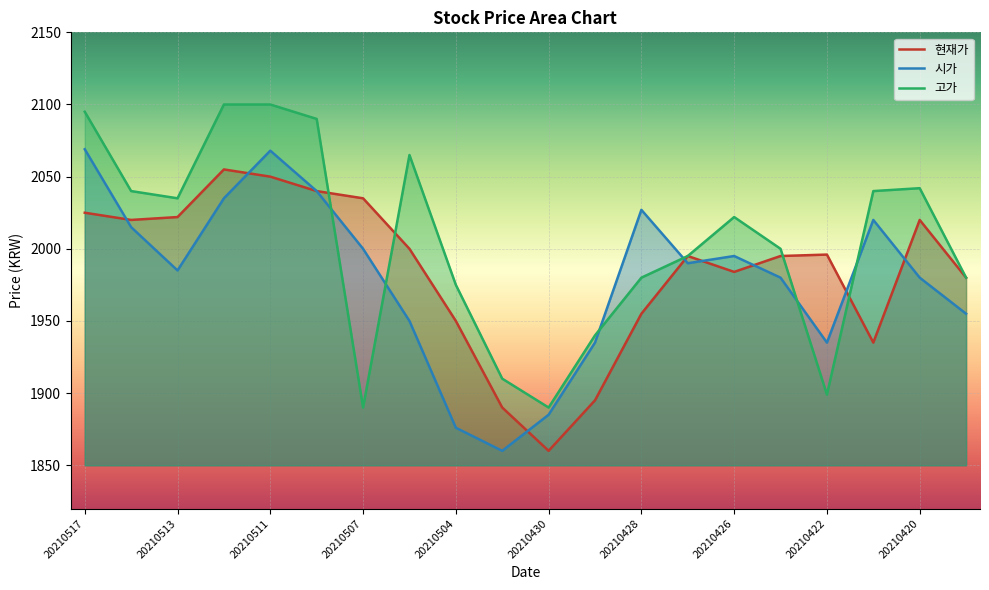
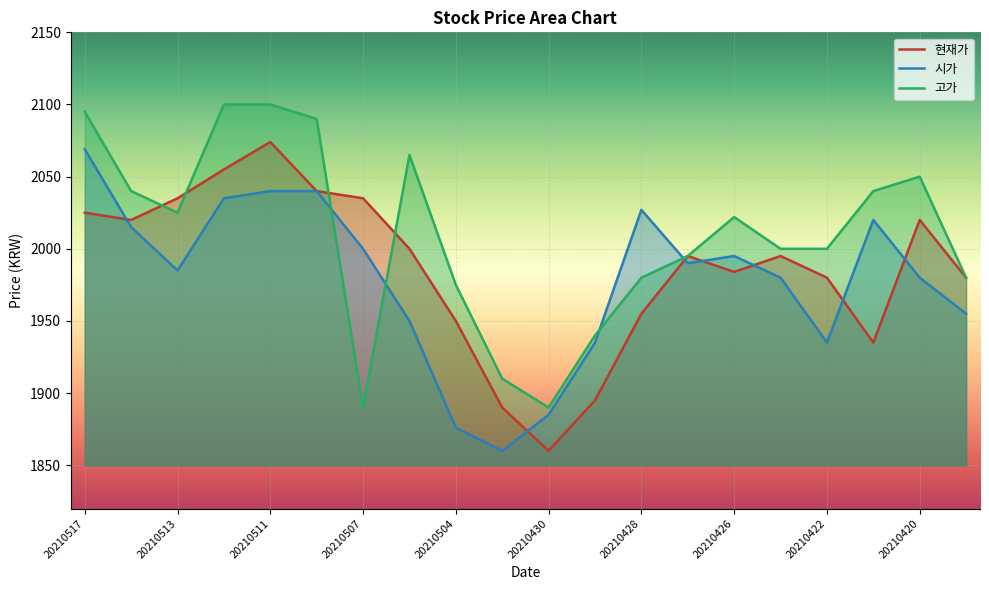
현재가, 20210513: 2022 -> 2035
고가, 20210513: 2035 -> 2025
현재가, 20210511: 2050 -> 2074
시가, 20210511: 2068 -> 2040
현재가, 20210422: 1996 -> 1980
고가, 20210422: 1899 -> 2000
고가, 20210420: 2042 -> 2050
